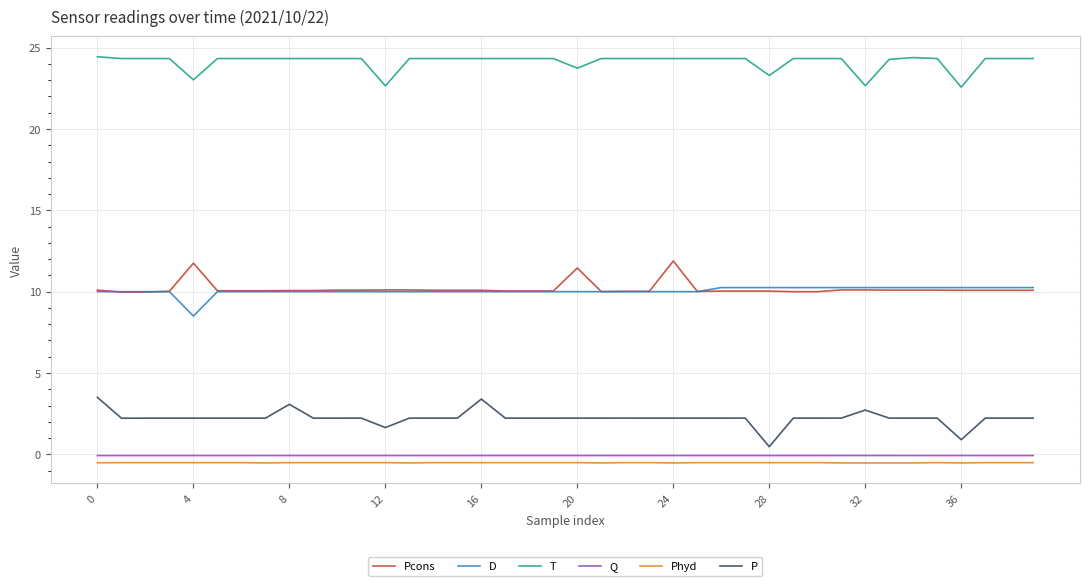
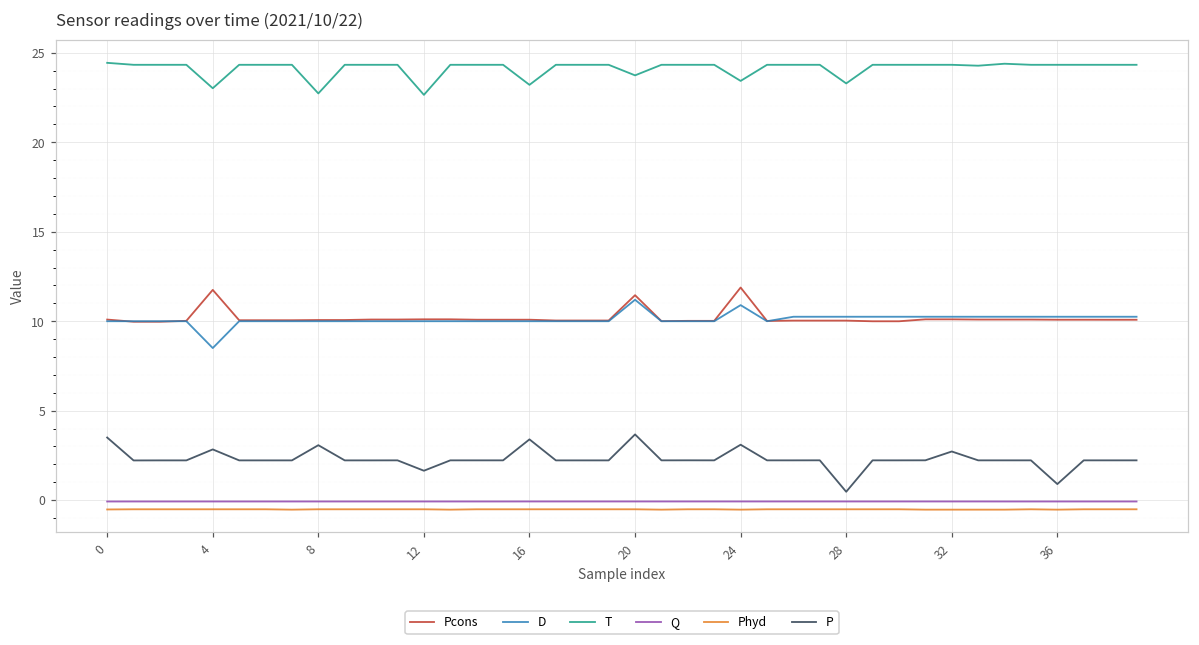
P, 4: 2.2 -> 2.8
T, 8: 24.3 -> 22.7
T, 16: 24.3 -> 23.2
D, 20: 10.0 -> 11.2
P, 20: 2.2 -> 3.7
D, 24: 10.0 -> 10.9
T, 24: 24.3 -> 23.4
P, 24: 2.2 -> 3.1
T, 32: 22.7 -> 24.3
T, 36: 22.6 -> 24.3
